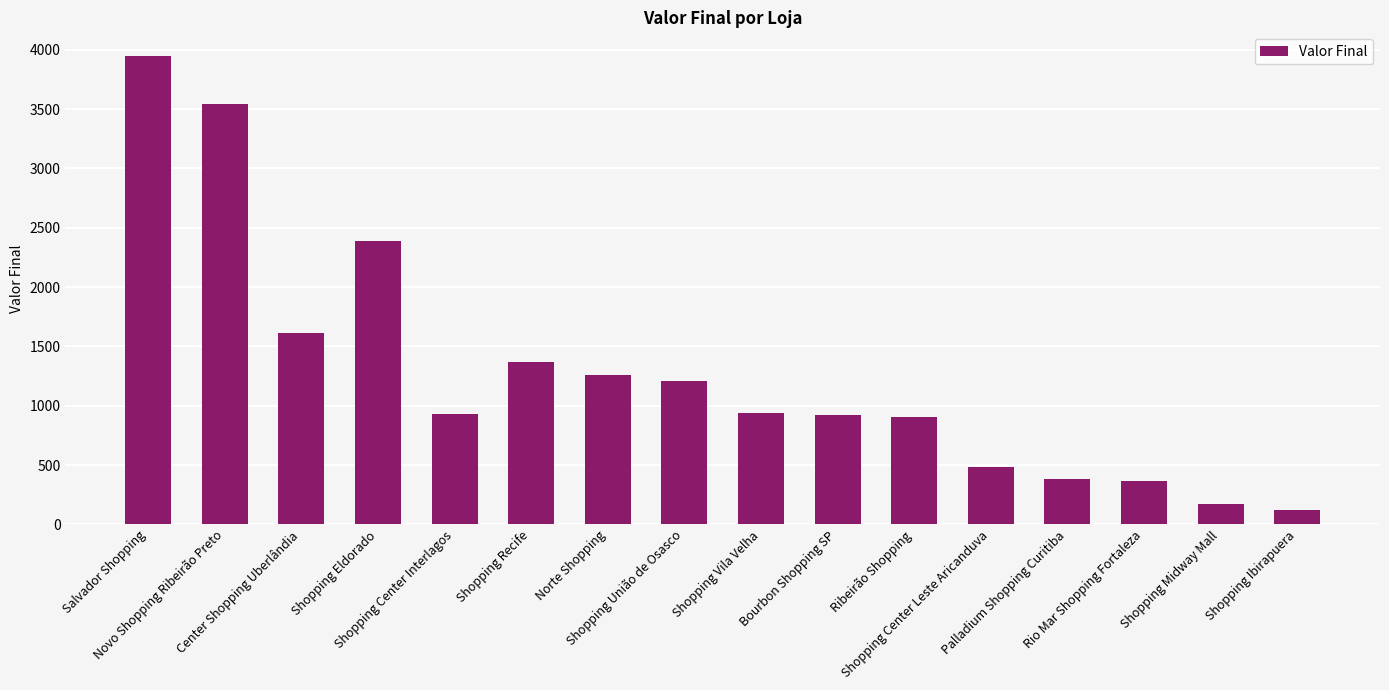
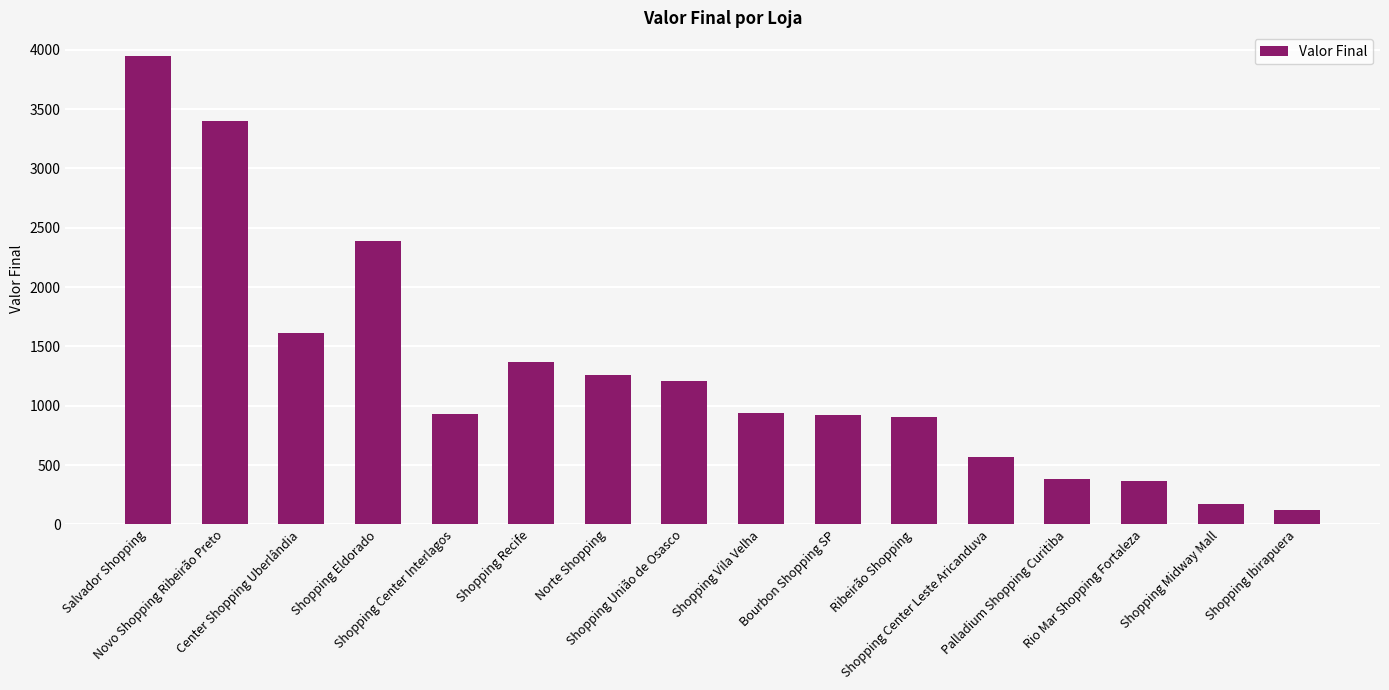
Novo Shopping Ribeirão Preto: 3550 -> 3400
Shopping Center Leste Aricanduva: 490 -> 570
